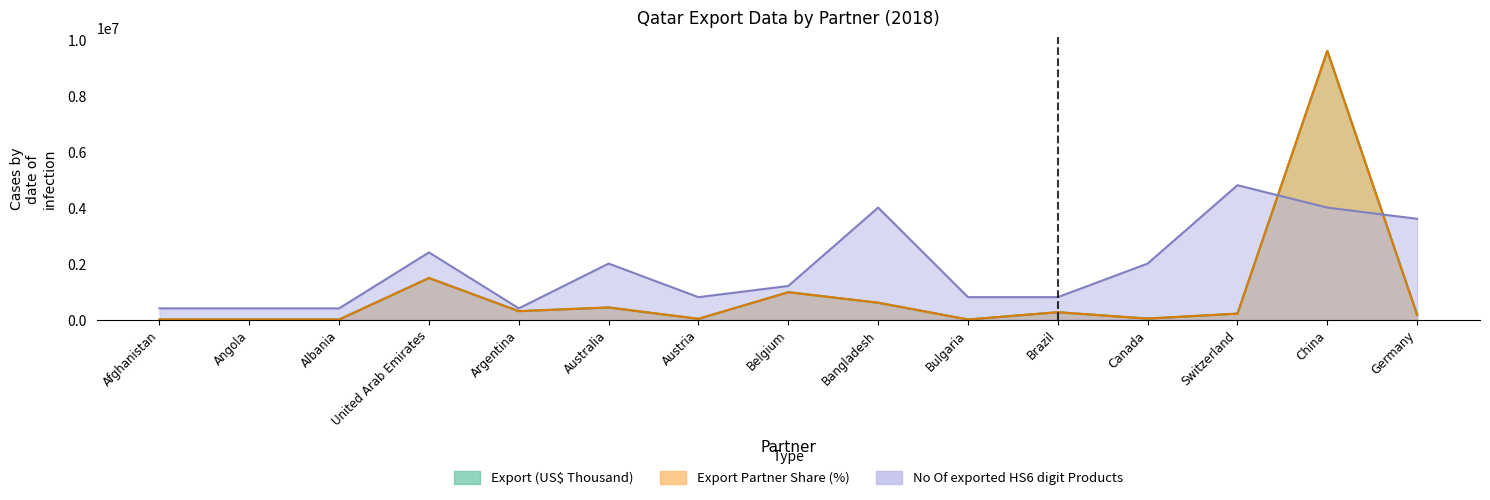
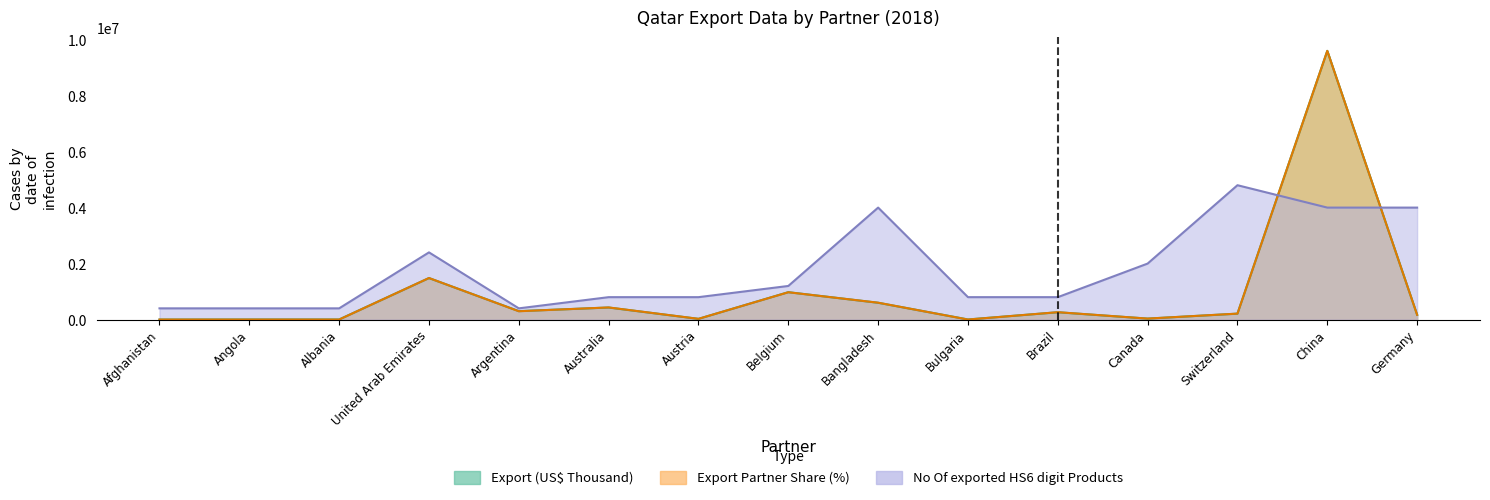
No Of exported HS6 digit Products, Australia: 2000000 -> 800000
No Of exported HS6 digit Products, Germany: 3600000 -> 4000000
